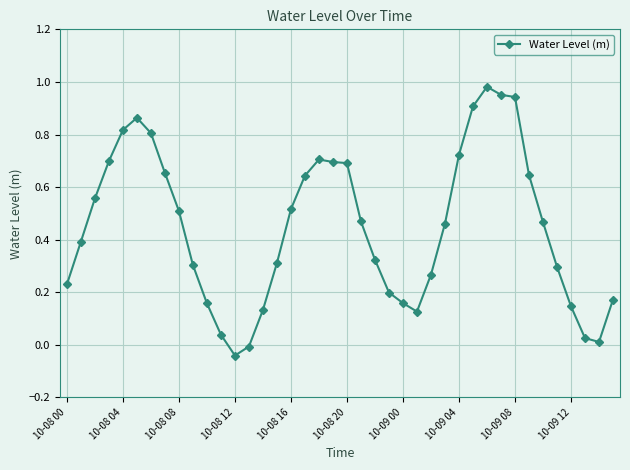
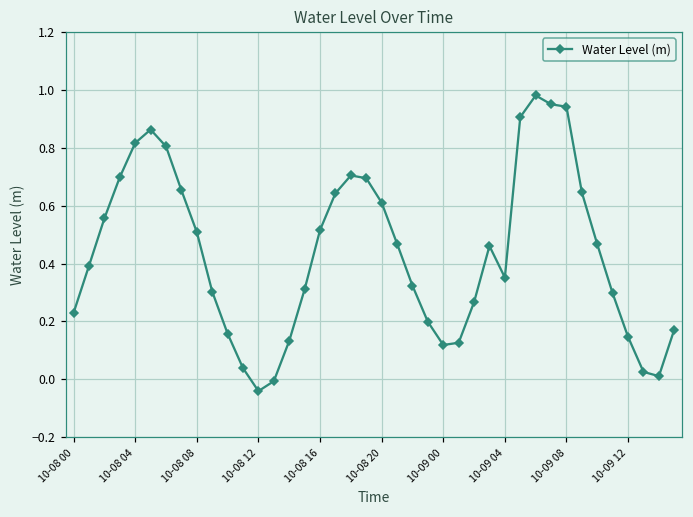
10-08 20: 0.69 -> 0.61
10-09 00: 0.16 -> 0.12
10-09 04: 0.72 -> 0.35
